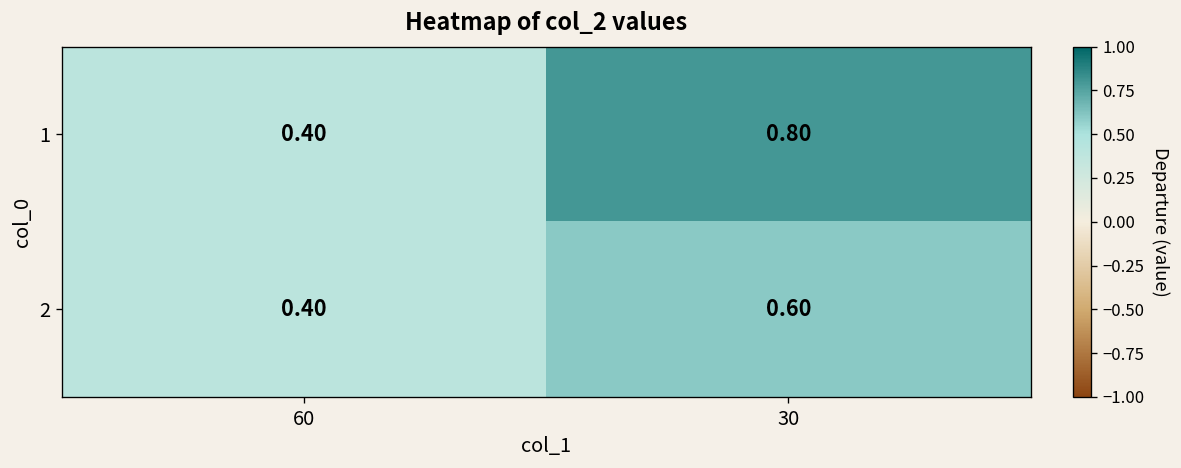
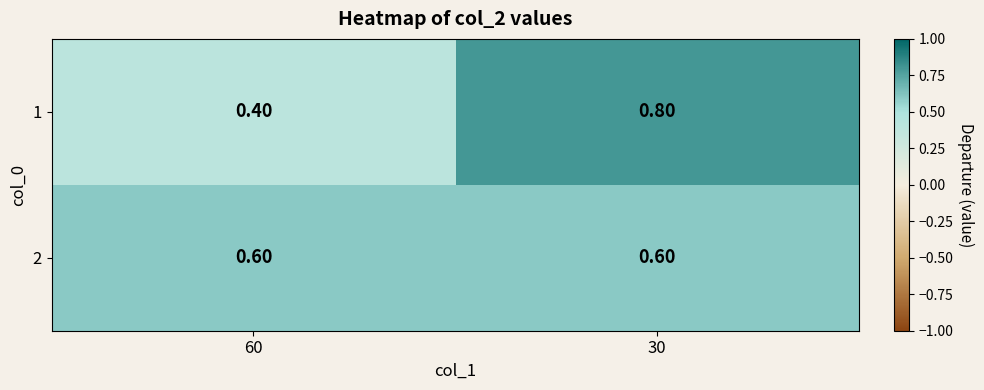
2, 60: 0.40 -> 0.60
